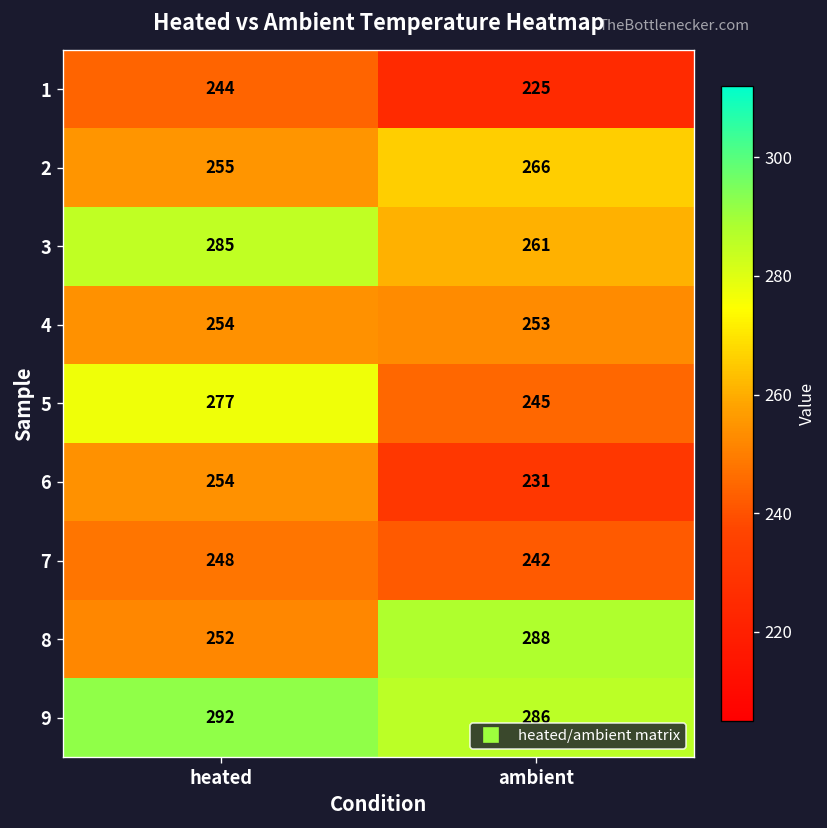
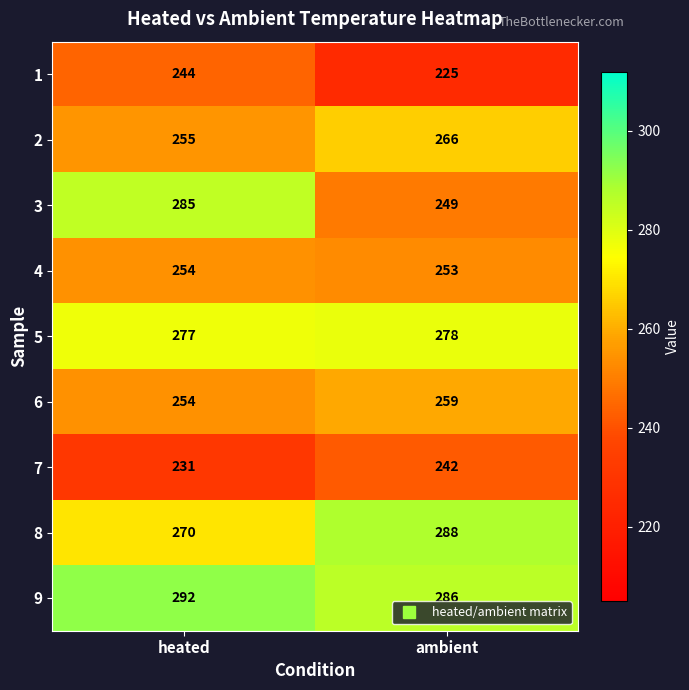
3, ambient: 261 -> 249
5, ambient: 245 -> 278
6, ambient: 231 -> 259
7, heated: 248 -> 231
8, heated: 252 -> 270
